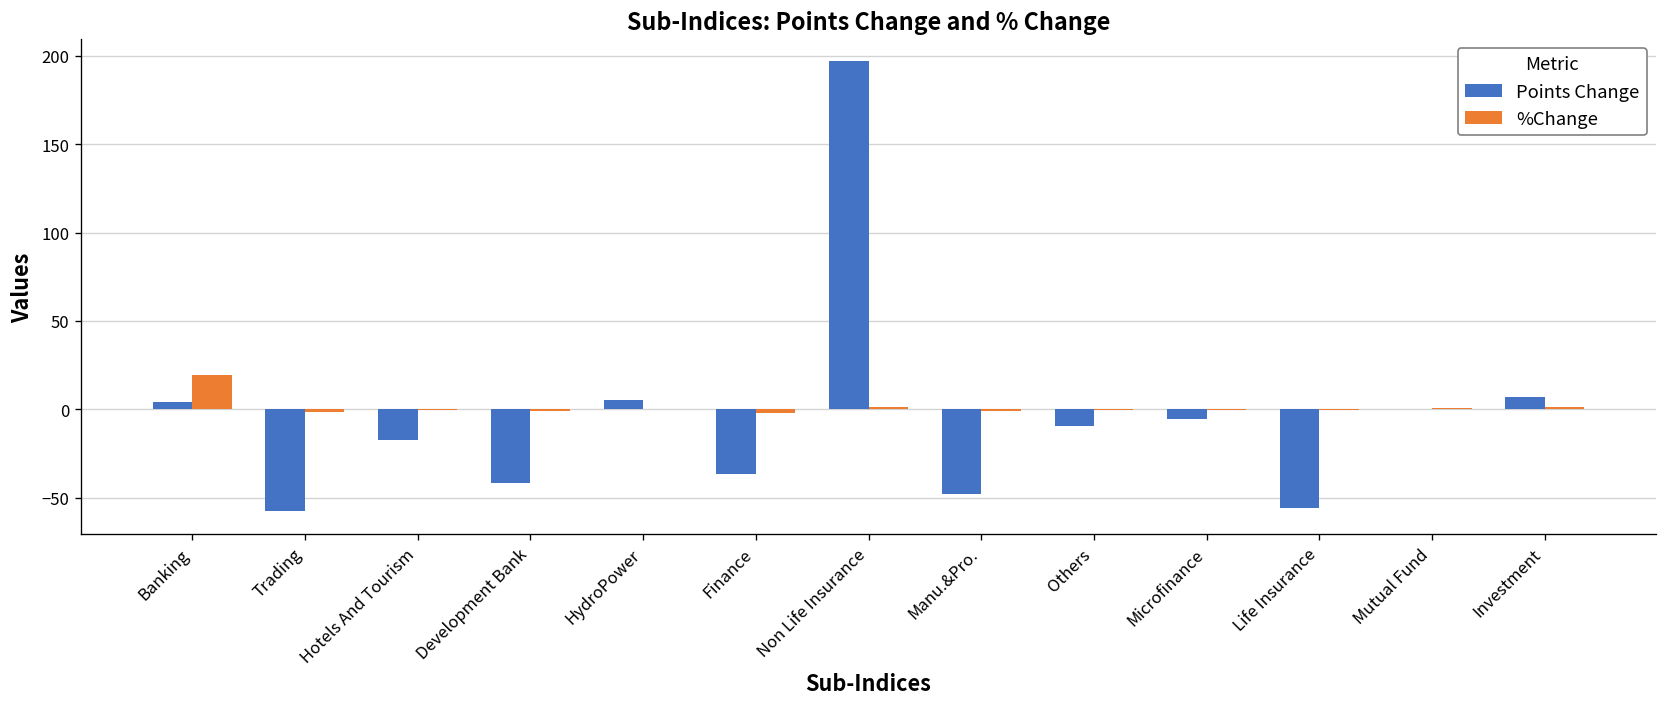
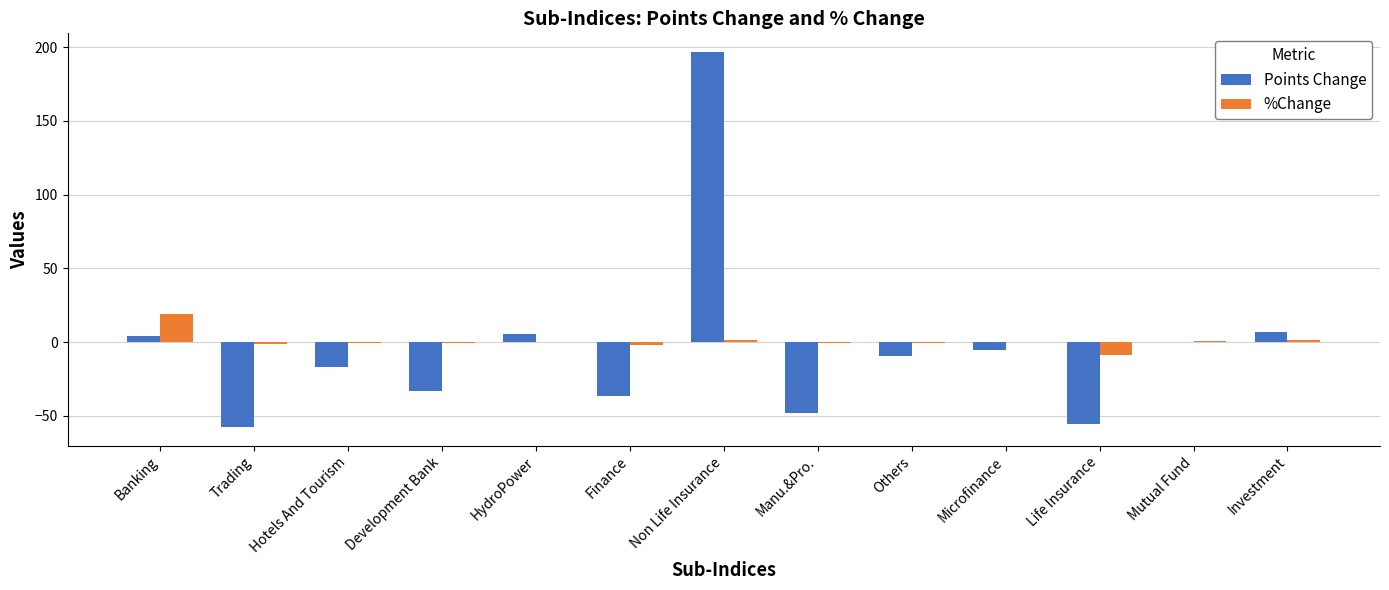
Points Change, Development Bank: -41 -> -33
%Change, Life Insurance: 0 -> -8
